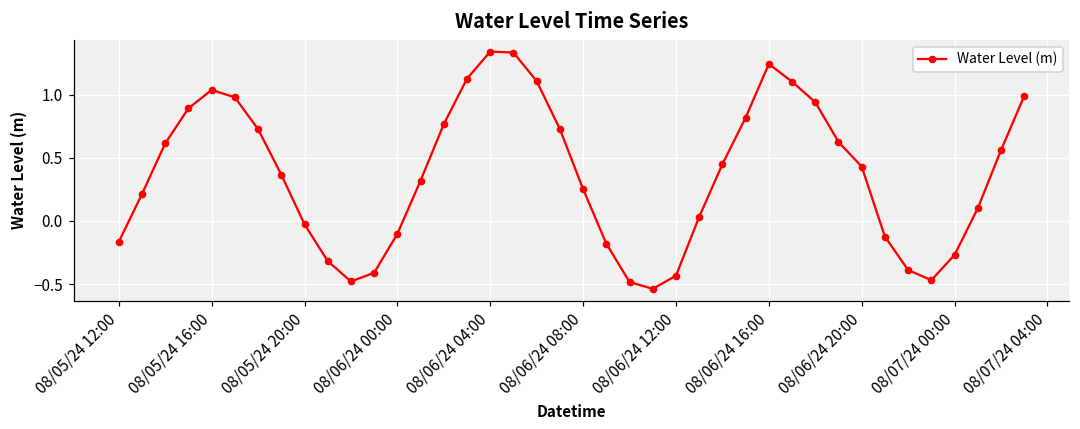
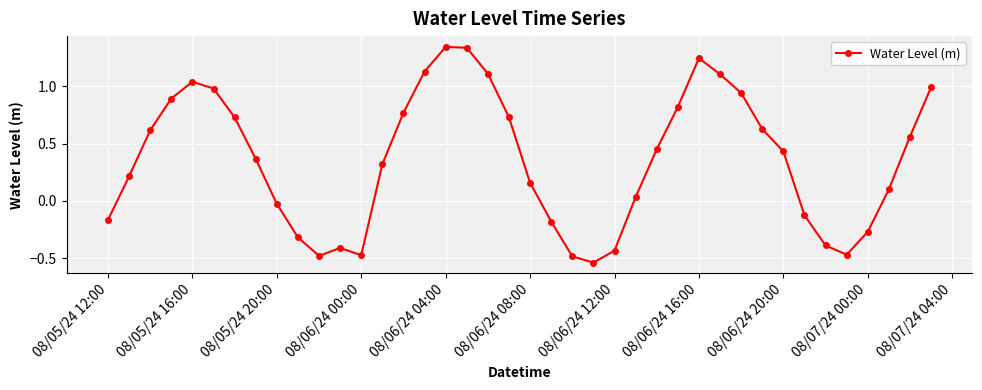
08/06/24 00:00: -0.10 -> -0.47
08/06/24 08:00: 0.25 -> 0.16
